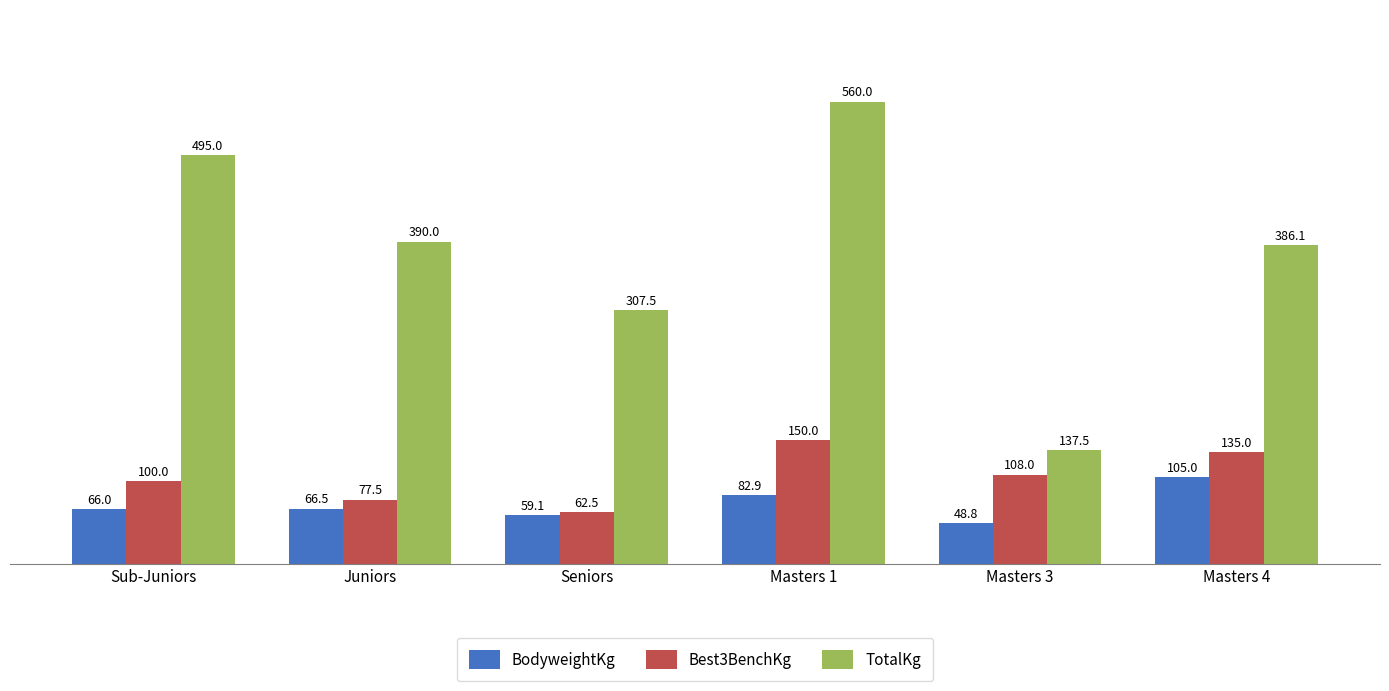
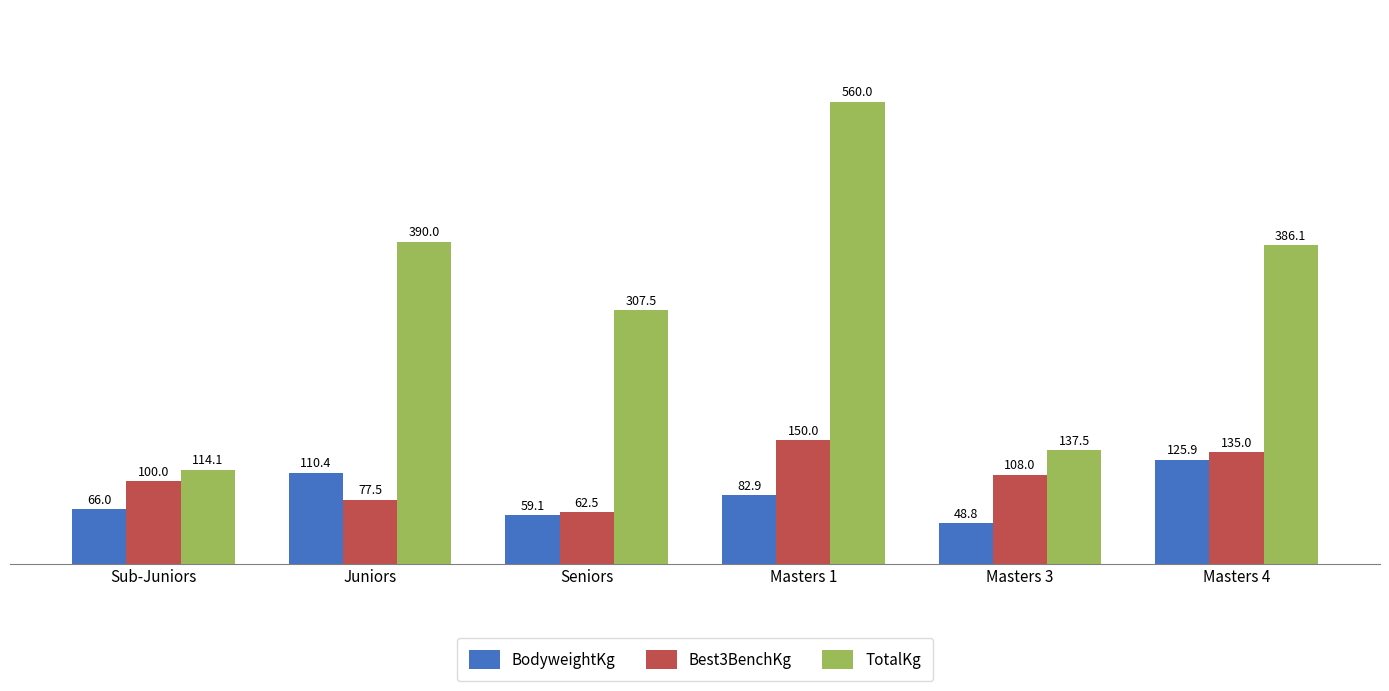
TotalKg, Sub-Juniors: 495.0 -> 114.1
BodyweightKg, Juniors: 66.5 -> 110.4
BodyweightKg, Masters 4: 105.0 -> 125.9
